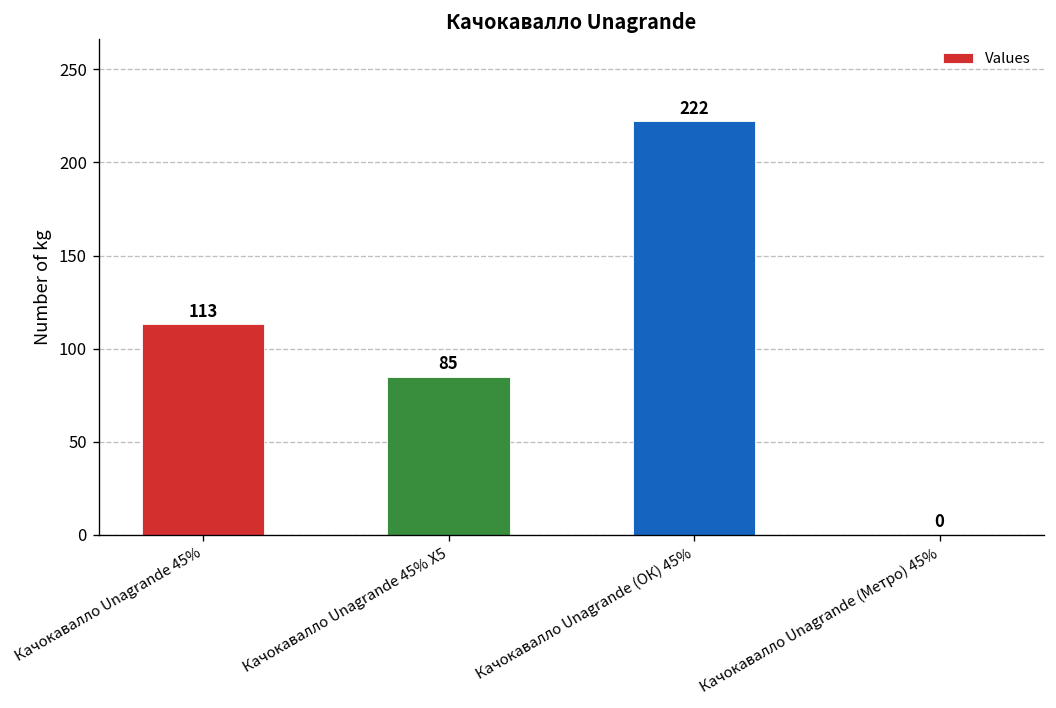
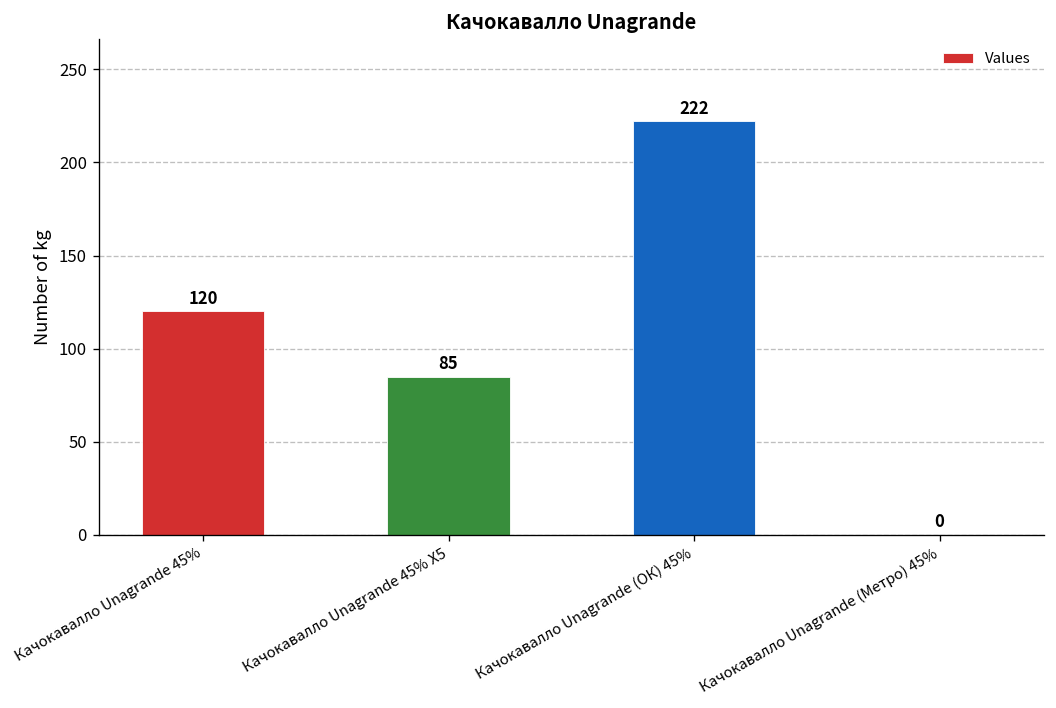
Качокавалло Unagrande 45%: 113 -> 120
